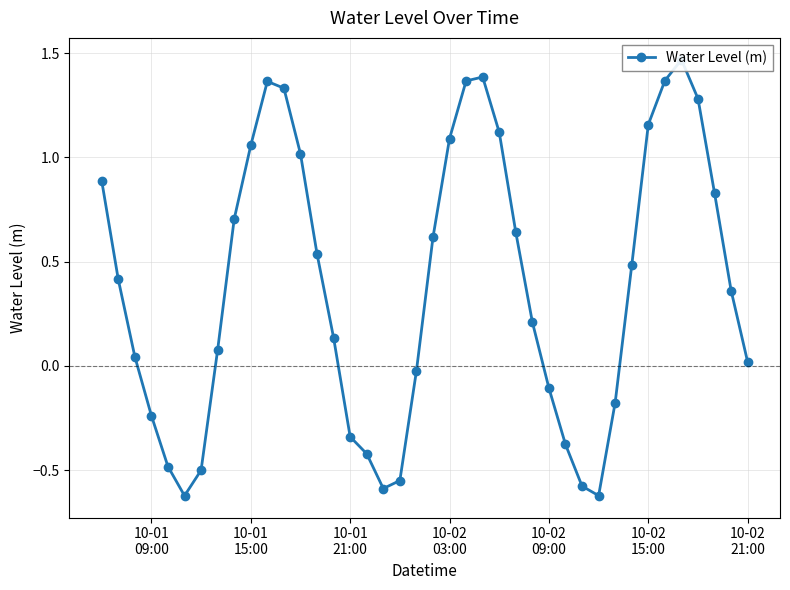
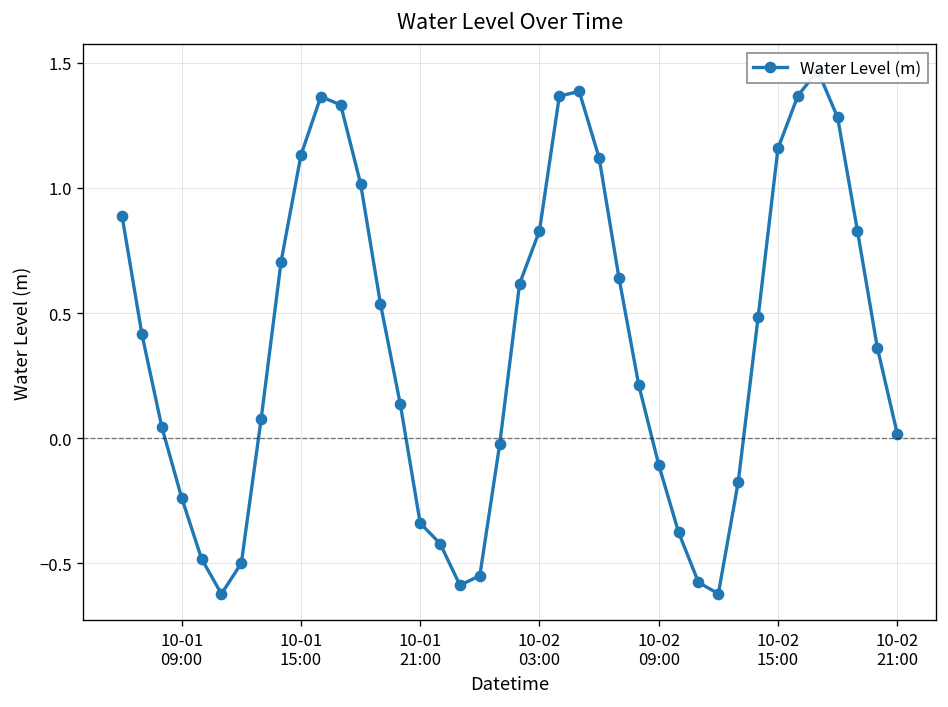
10-01 15:00: 1.06 -> 1.13
10-02 03:00: 1.09 -> 0.83
